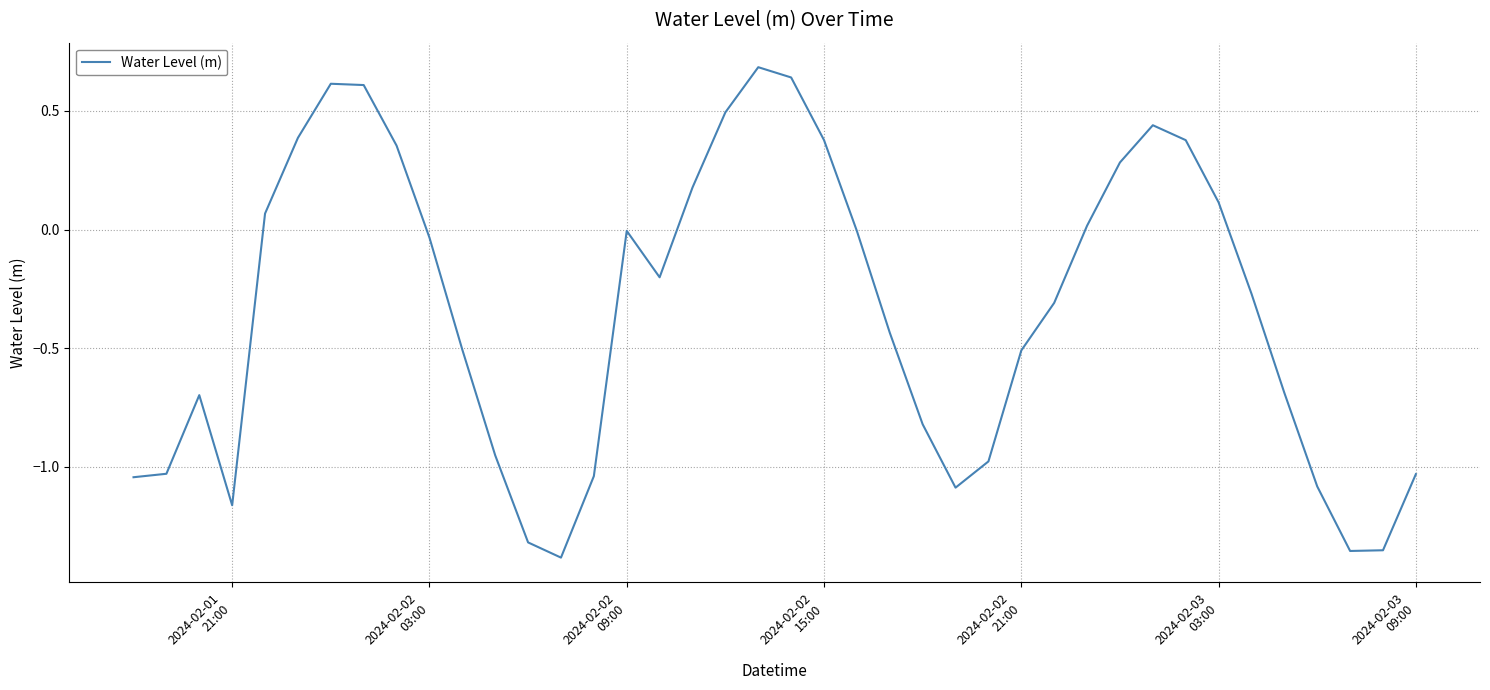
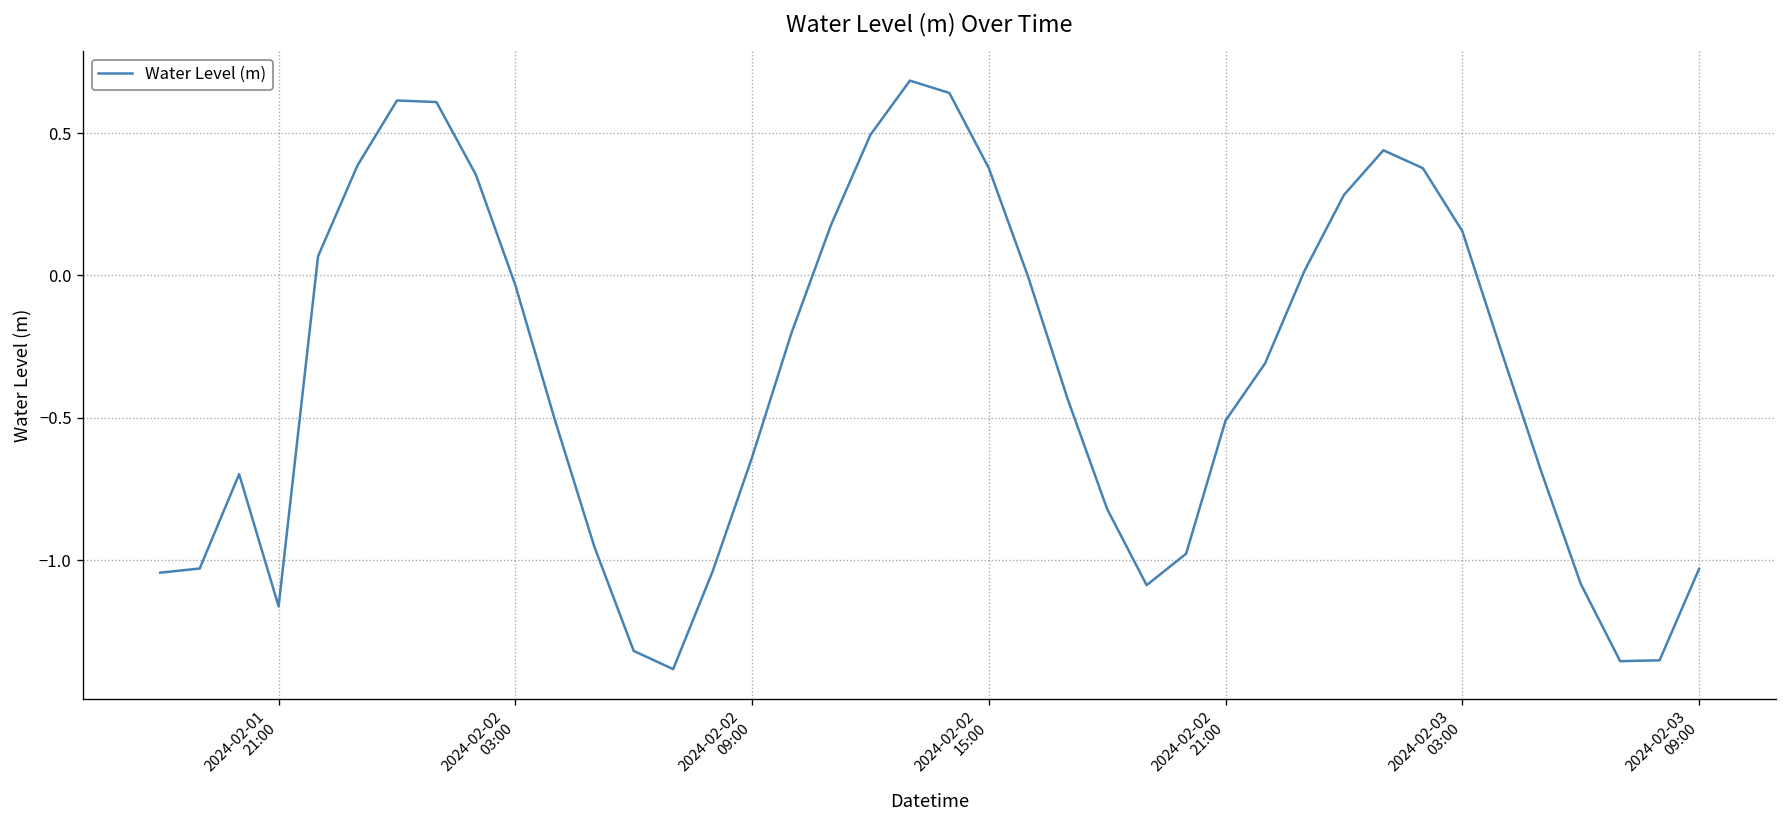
2024-02-02 09:00: -0.01 -> -0.64
2024-02-03 03:00: 0.11 -> 0.16
